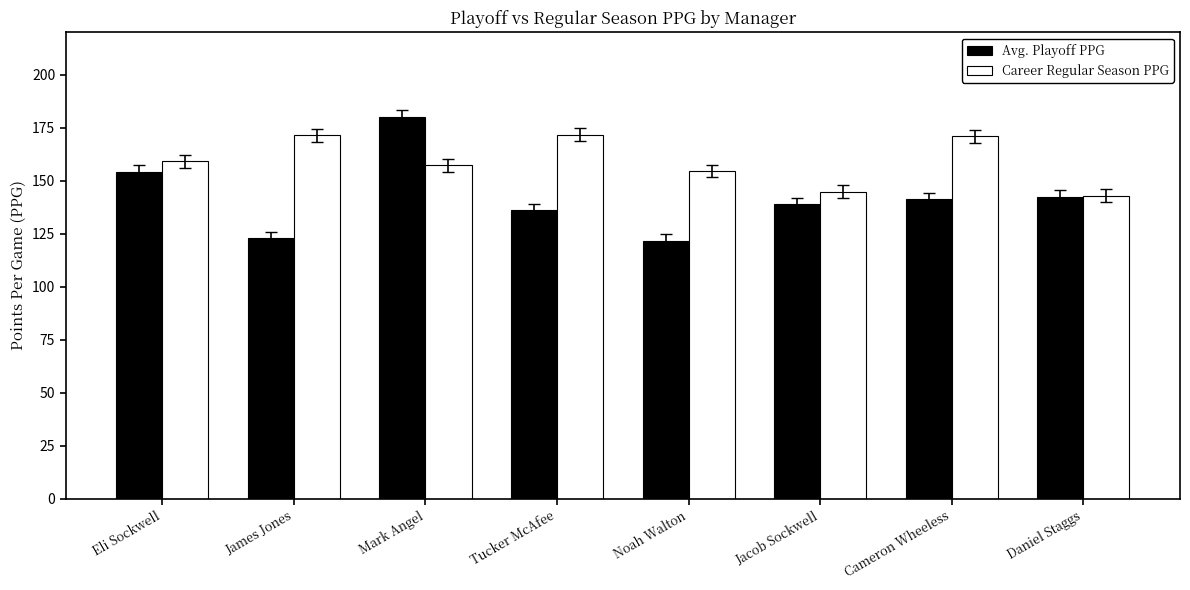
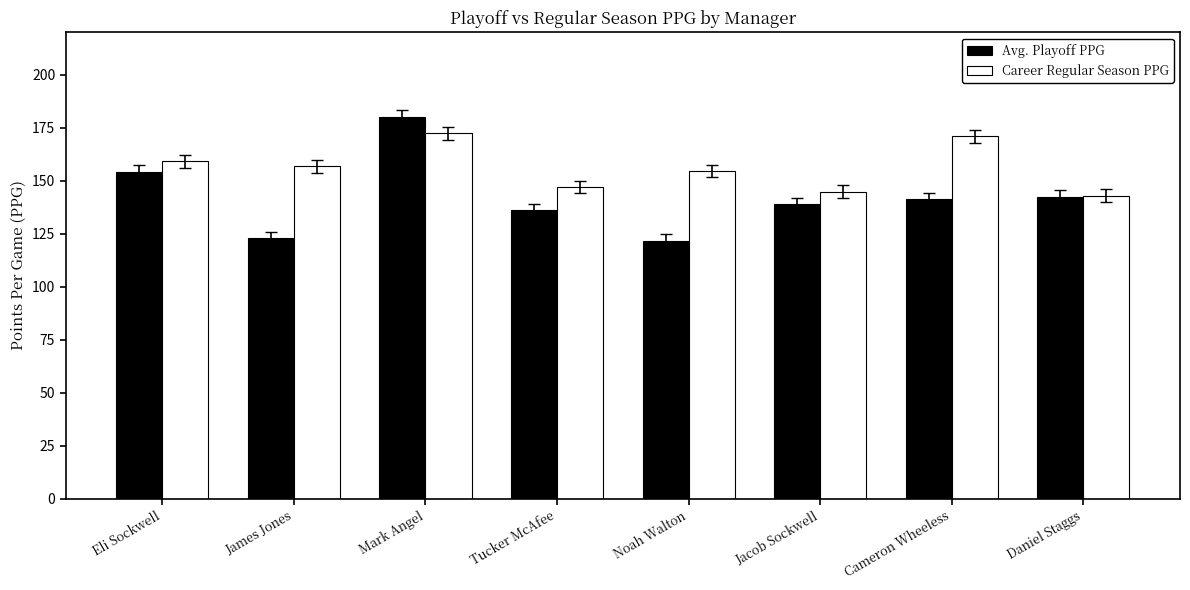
Career Regular Season PPG, James Jones: 172 -> 157
Career Regular Season PPG, Mark Angel: 157 -> 172
Career Regular Season PPG, Tucker McAfee: 172 -> 147
